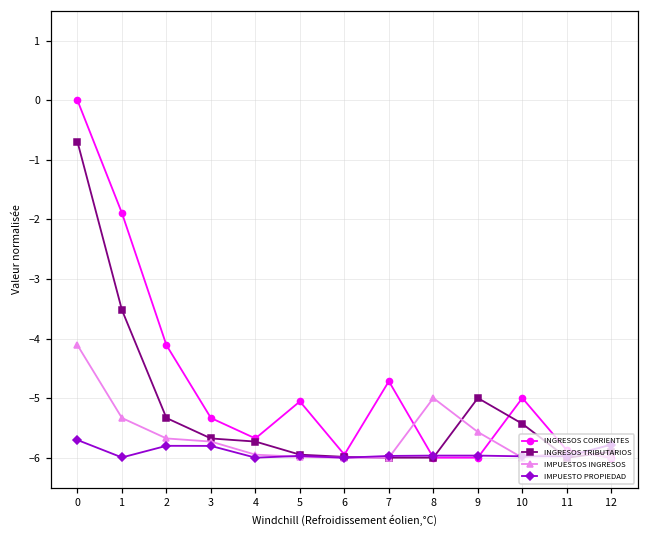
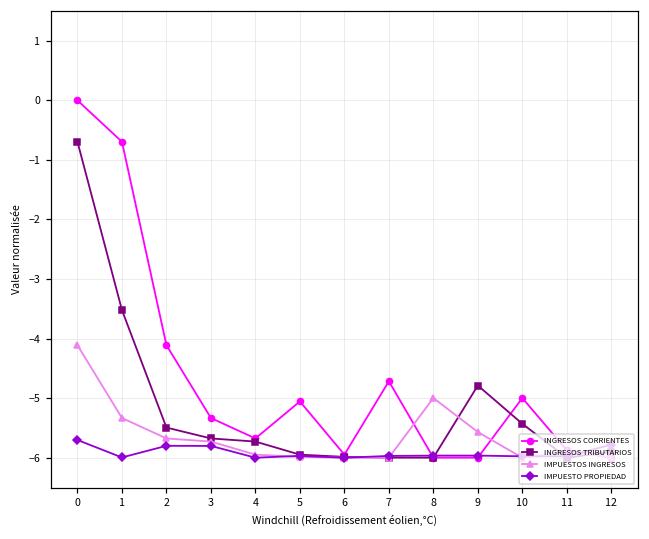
INGRESOS CORRIENTES, 1: -1.9 -> -0.7
INGRESOS TRIBUTARIOS, 2: -5.3 -> -5.5
INGRESOS TRIBUTARIOS, 9: -5.0 -> -4.8
